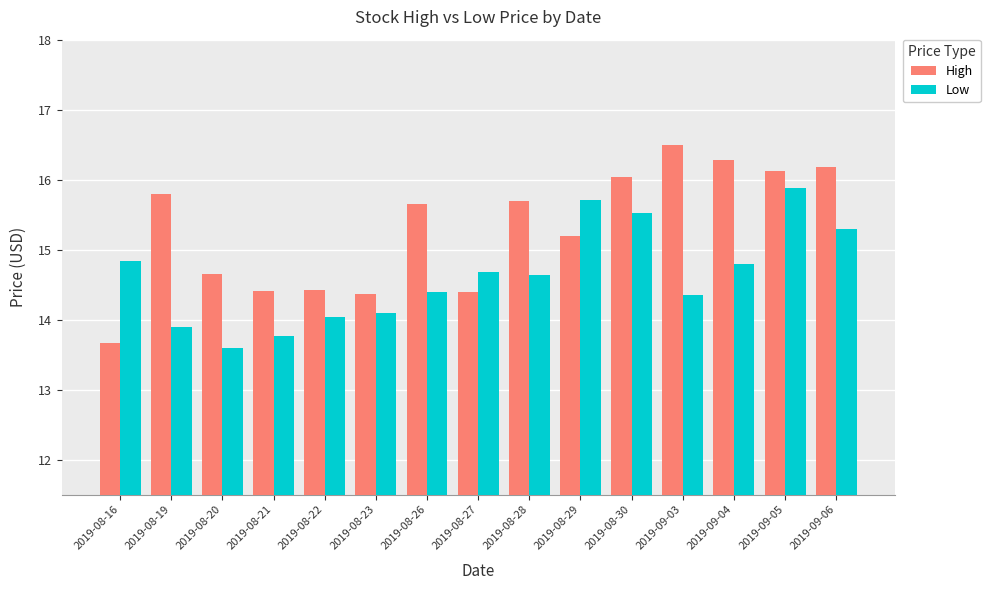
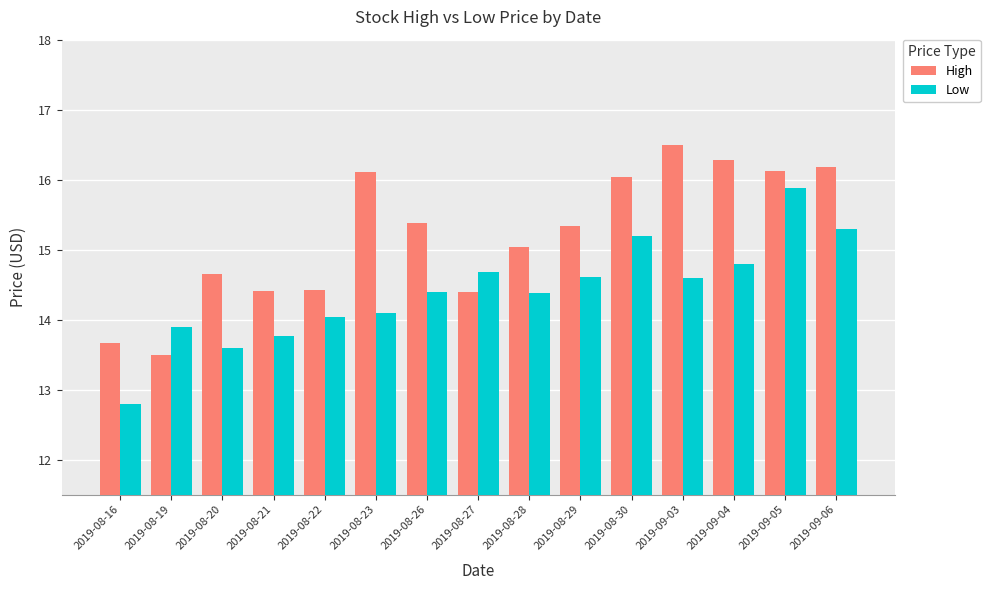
Low, 2019-08-16: 14.8 -> 12.8
High, 2019-08-19: 15.8 -> 13.5
High, 2019-08-23: 14.4 -> 16.1
High, 2019-08-26: 15.7 -> 15.4
High, 2019-08-28: 15.7 -> 15.0
Low, 2019-08-28: 14.6 -> 14.4
High, 2019-08-29: 15.2 -> 15.3
Low, 2019-08-29: 15.7 -> 14.6
Low, 2019-08-30: 15.5 -> 15.2
Low, 2019-09-03: 14.4 -> 14.6
